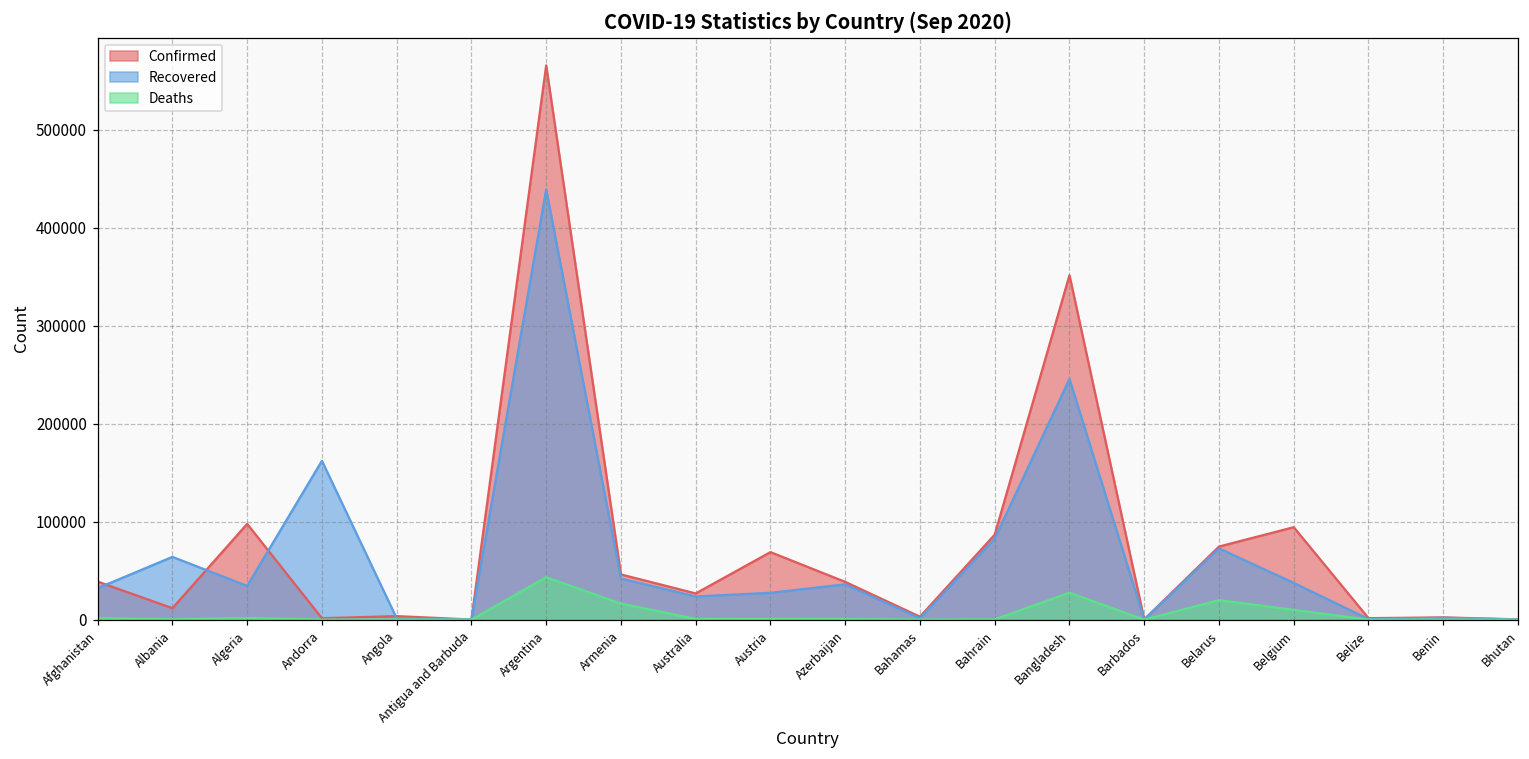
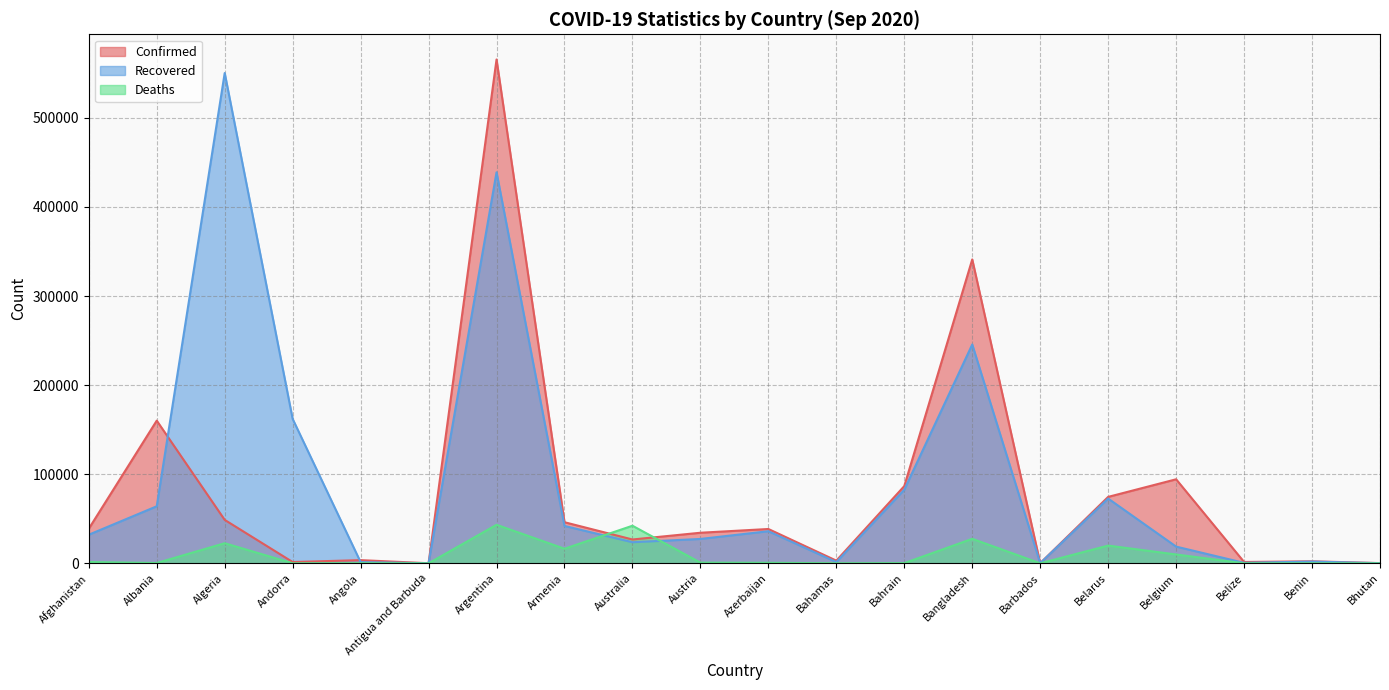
Confirmed, Albania: 10000 -> 160000
Confirmed, Algeria: 100000 -> 50000
Recovered, Algeria: 30000 -> 550000
Deaths, Algeria: 0 -> 20000
Deaths, Australia: 0 -> 40000
Confirmed, Austria: 70000 -> 30000
Confirmed, Bangladesh: 350000 -> 340000
Recovered, Belgium: 40000 -> 20000
